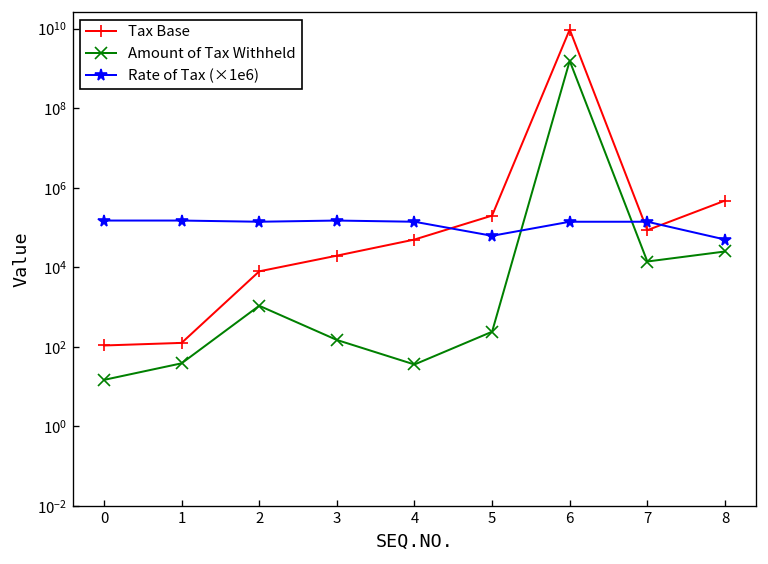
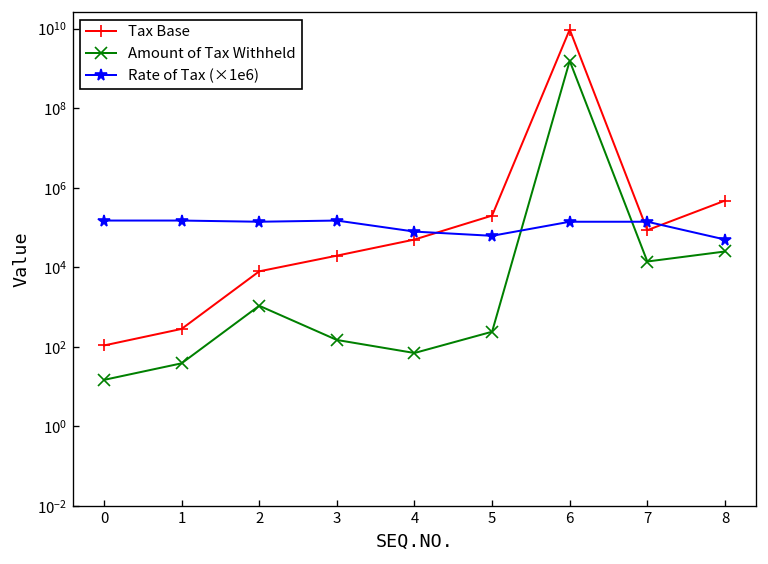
Tax Base, 1: 130 -> 300
Amount of Tax Withheld, 4: 40 -> 70
Rate of Tax (×1e6), 4: 140000 -> 80000
